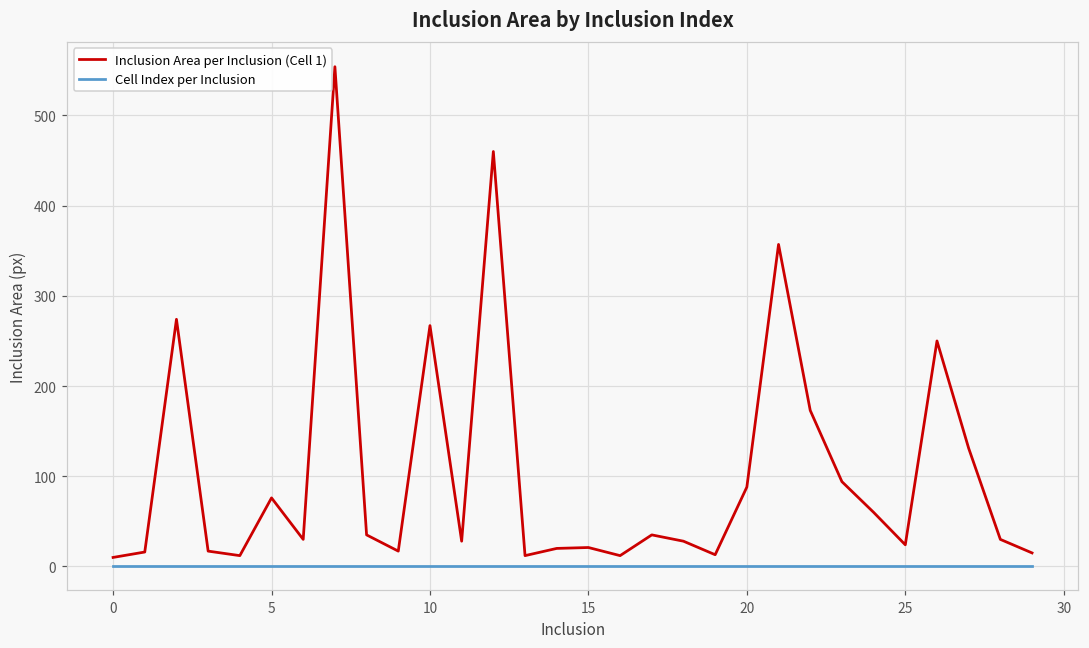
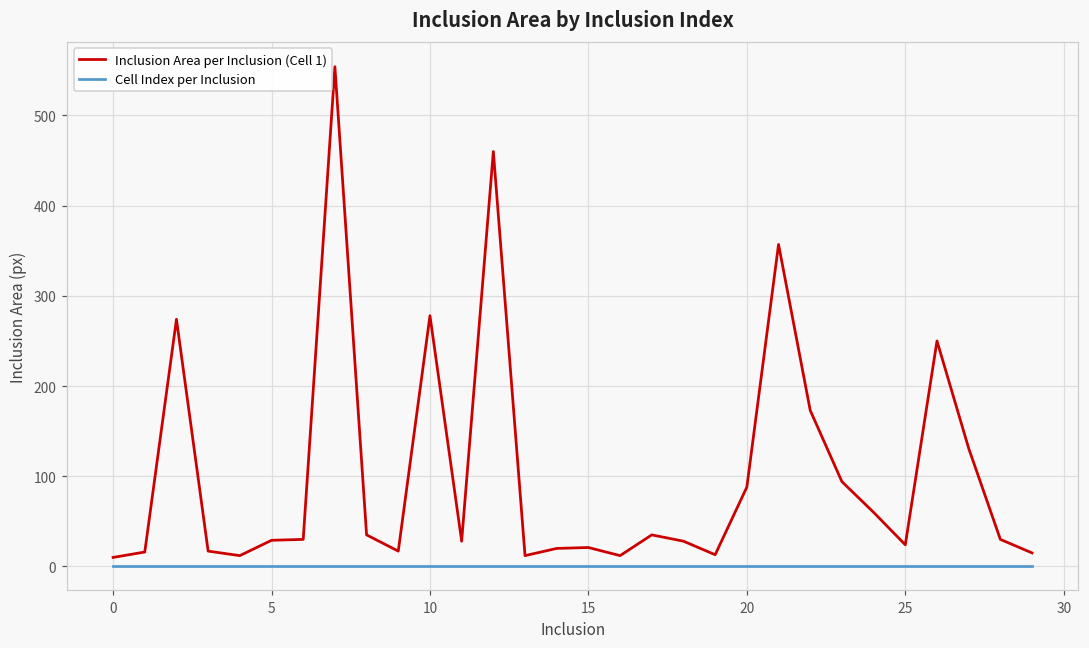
Inclusion Area per Inclusion (Cell 1), 5: 80 -> 30
Inclusion Area per Inclusion (Cell 1), 10: 270 -> 280
